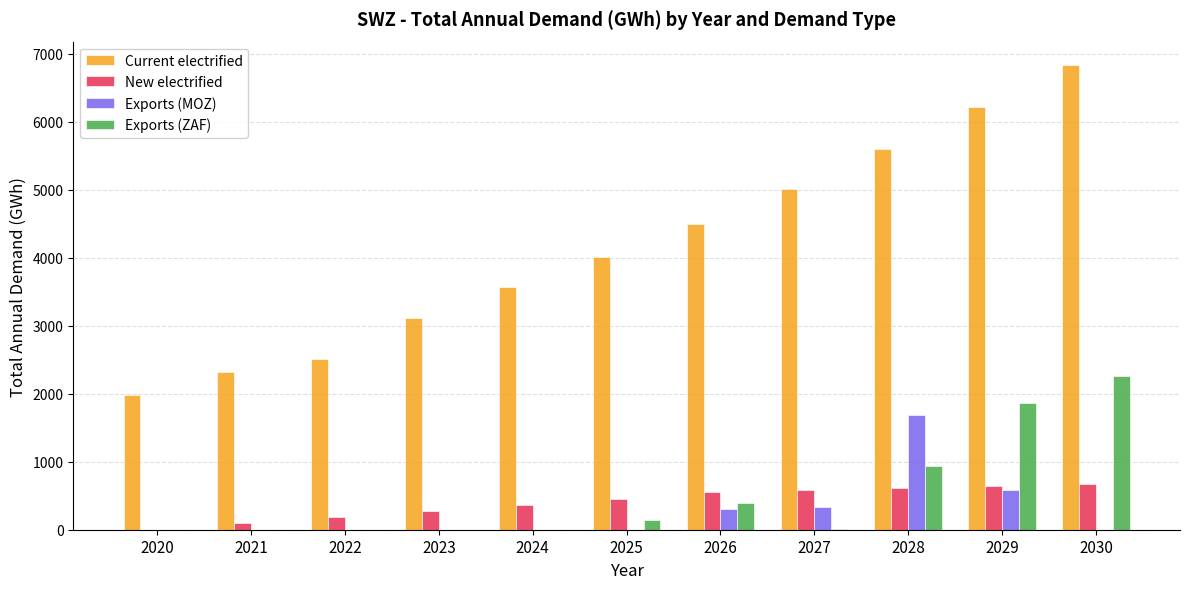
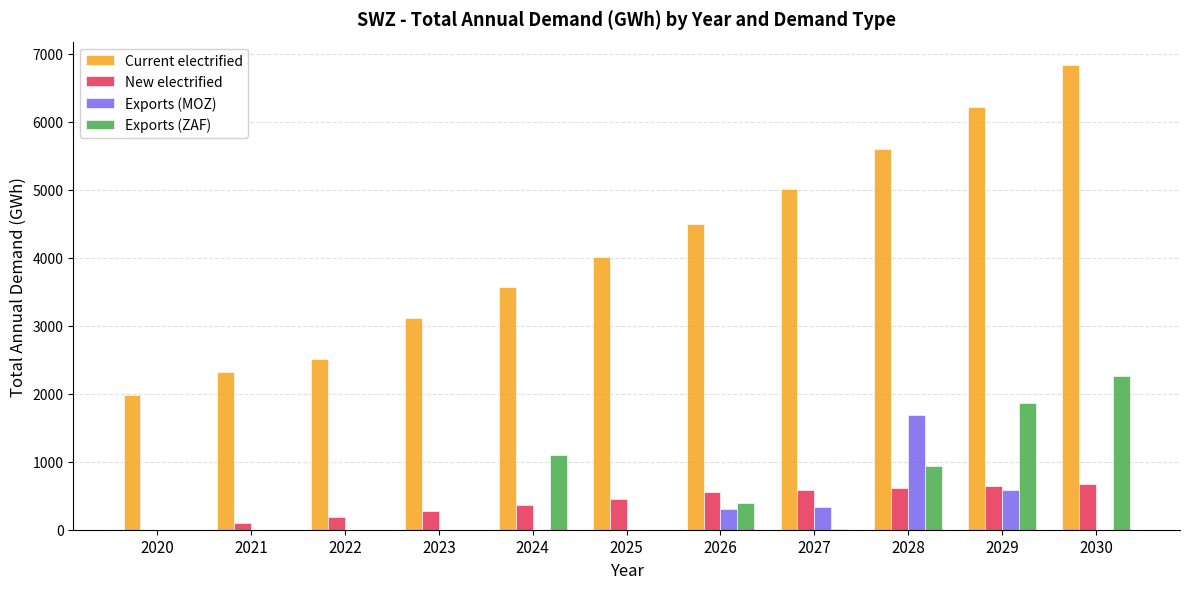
Exports (ZAF), 2024: 0 -> 1100
Exports (ZAF), 2025: 100 -> 0
